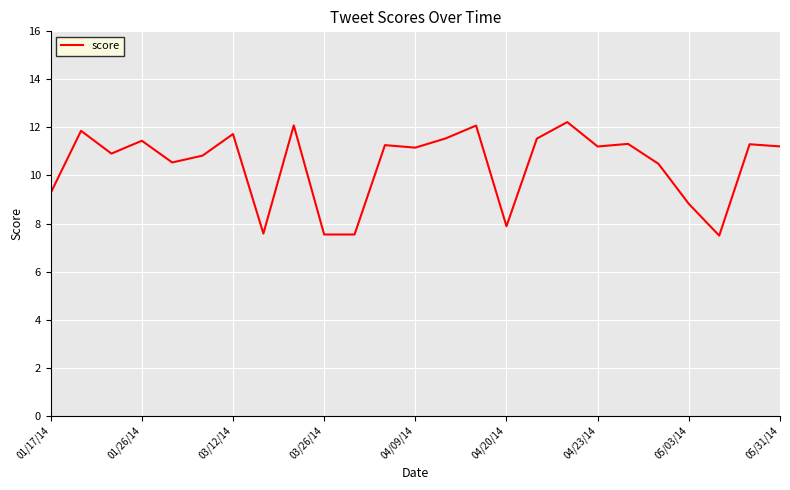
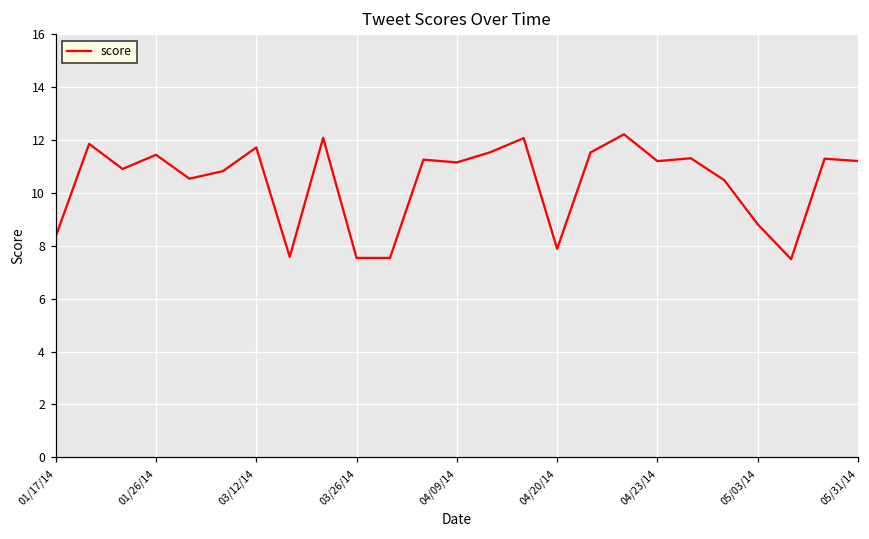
01/17/14: 9.3 -> 8.4
